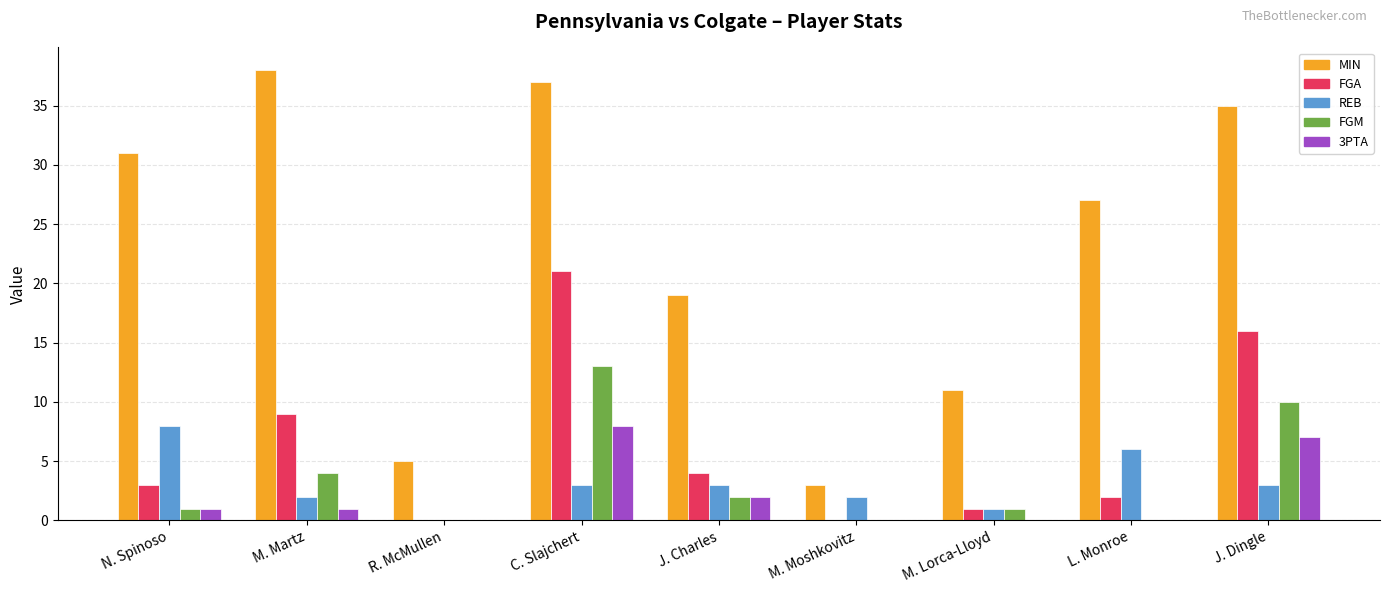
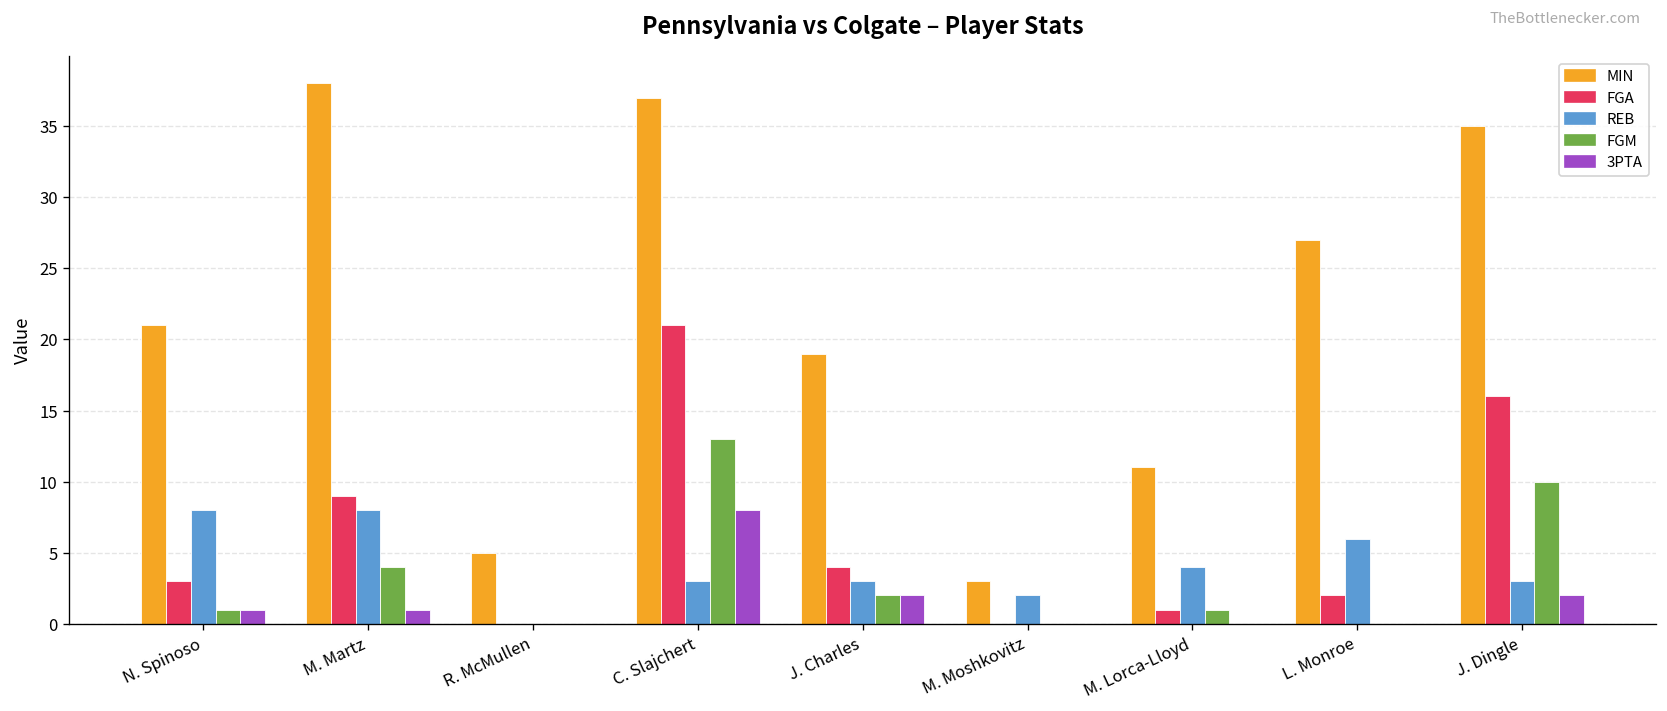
MIN, N. Spinoso: 31 -> 21
REB, M. Martz: 2 -> 8
REB, M. Lorca-Lloyd: 1 -> 4
3PTA, J. Dingle: 7 -> 2
